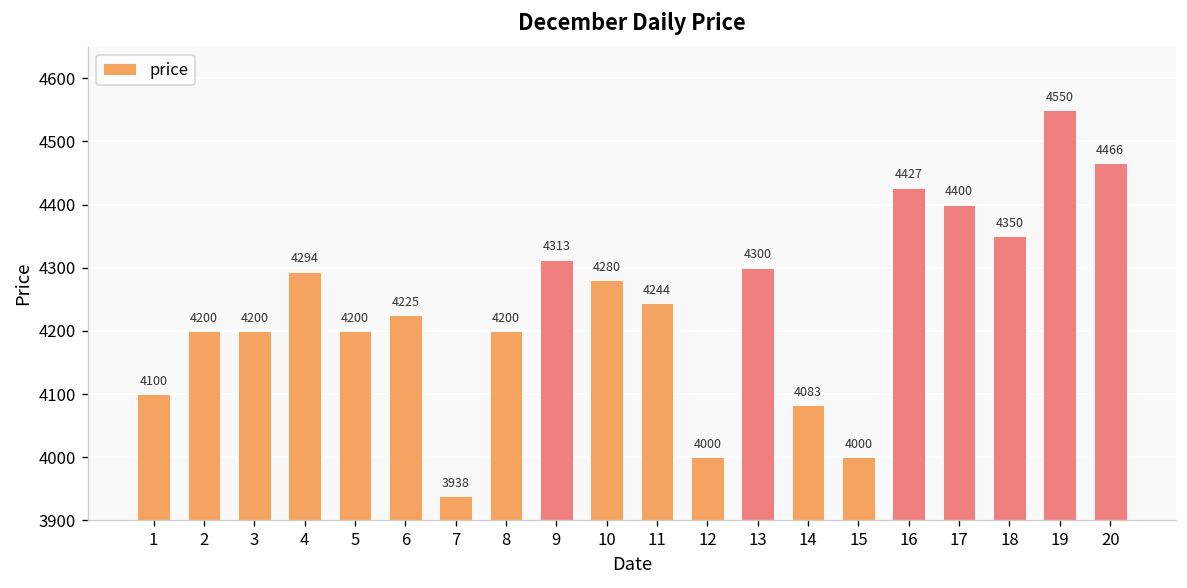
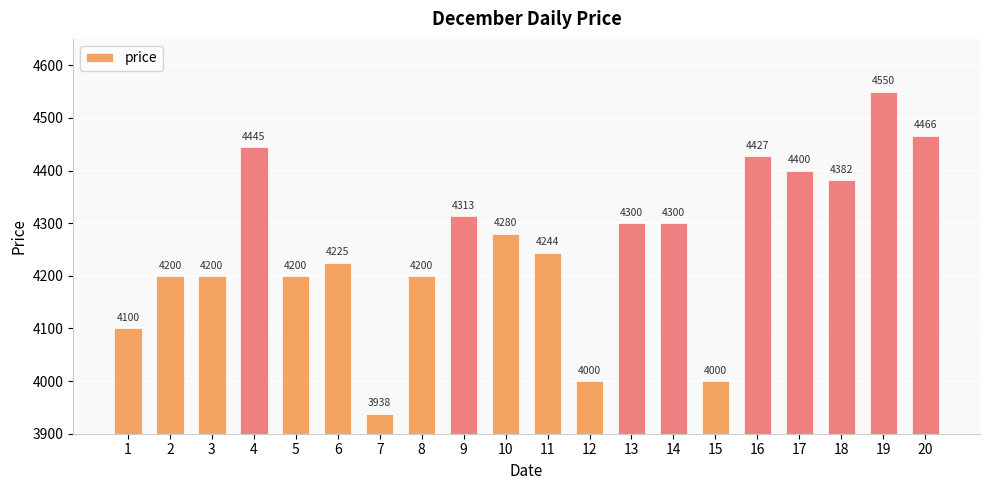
4: 4294 -> 4445
14: 4083 -> 4300
18: 4350 -> 4382
